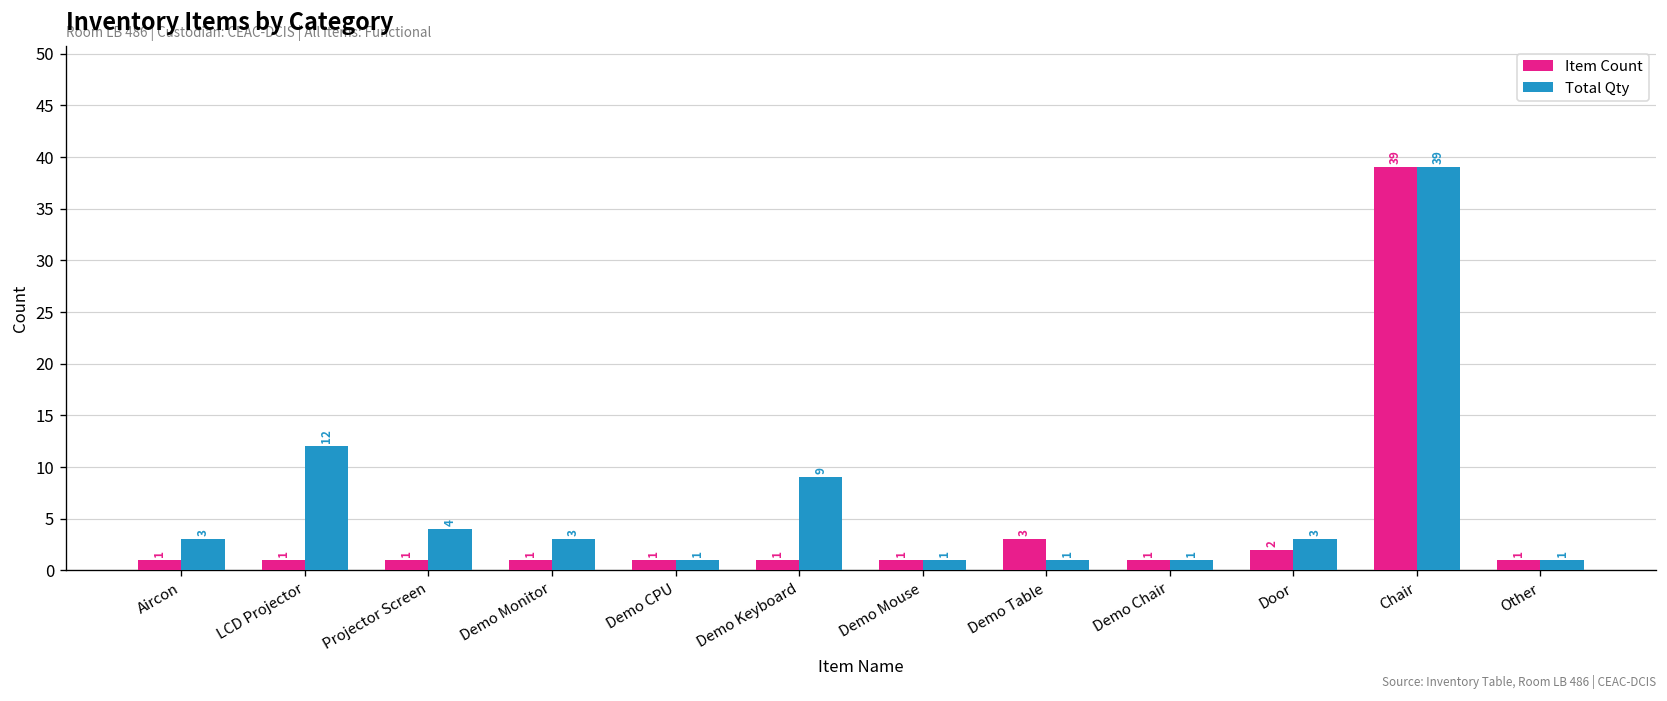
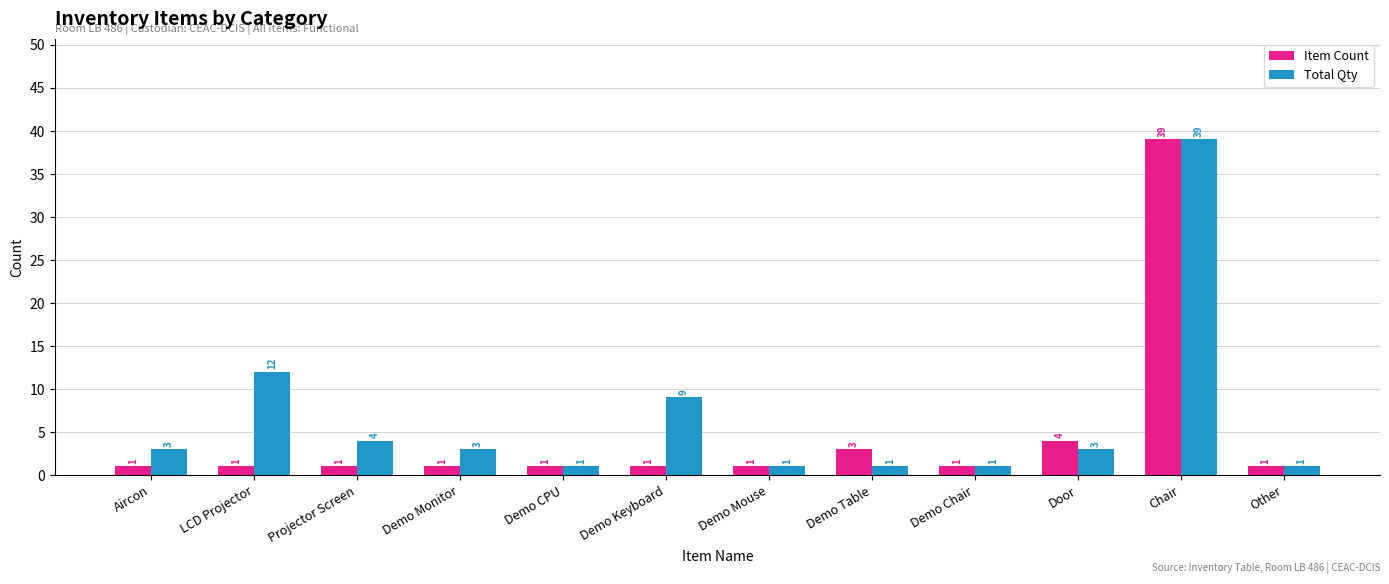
Item Count, Door: 2 -> 4
